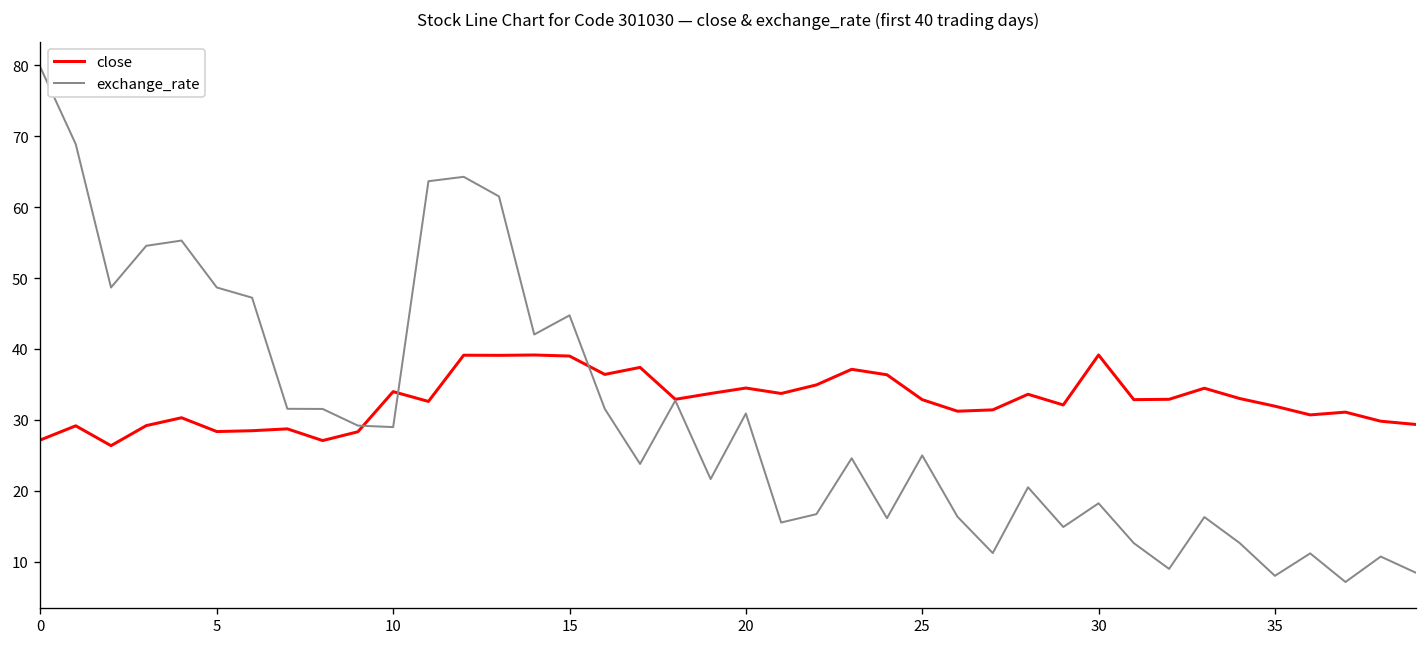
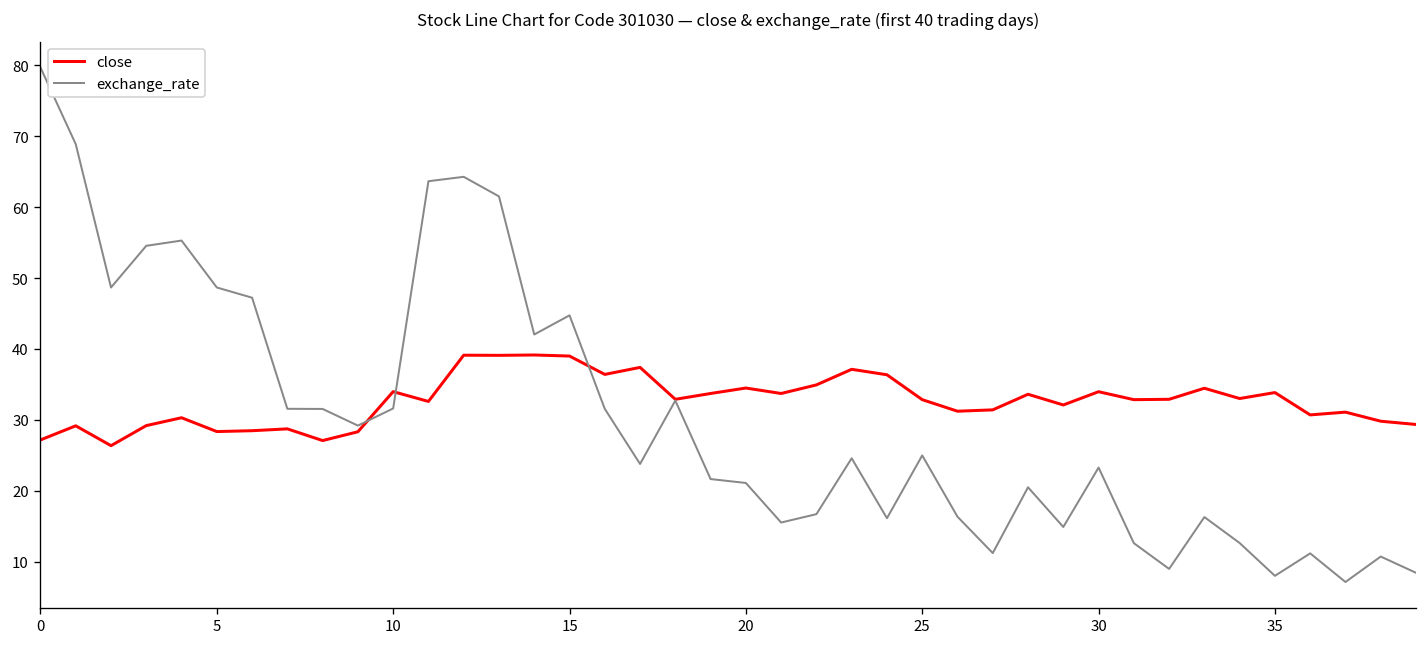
exchange_rate, 10: 29 -> 32
exchange_rate, 20: 31 -> 21
close, 30: 39 -> 34
exchange_rate, 30: 18 -> 23
close, 35: 32 -> 34
